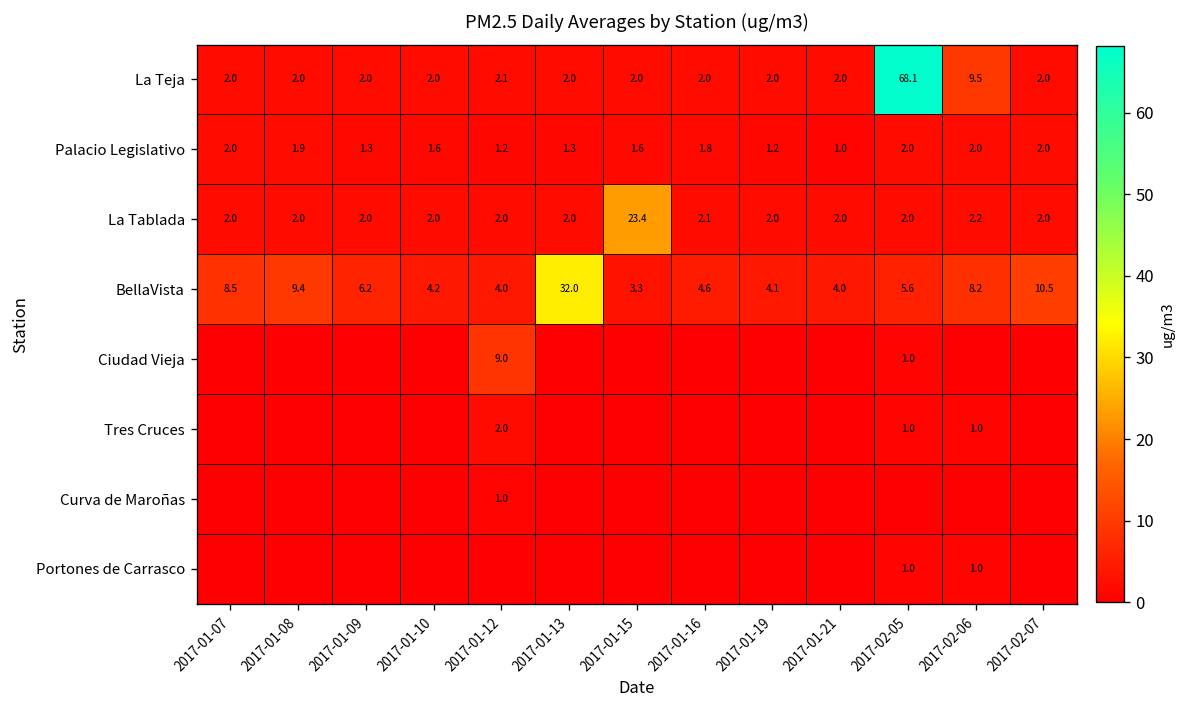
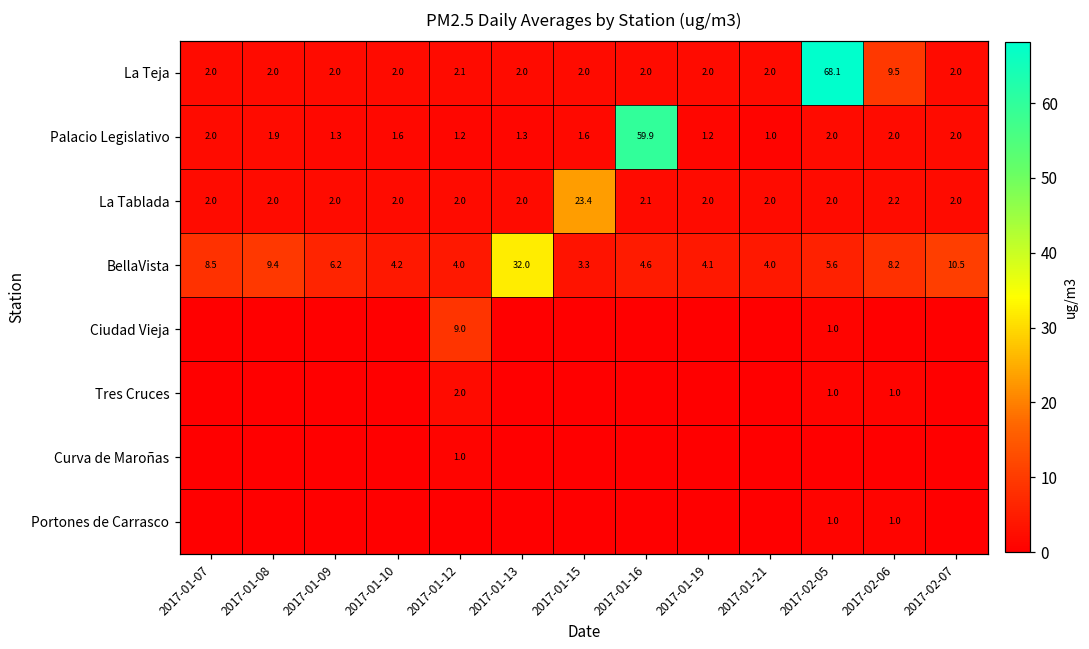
Palacio Legislativo, 2017-01-16: 1.8 -> 59.9
